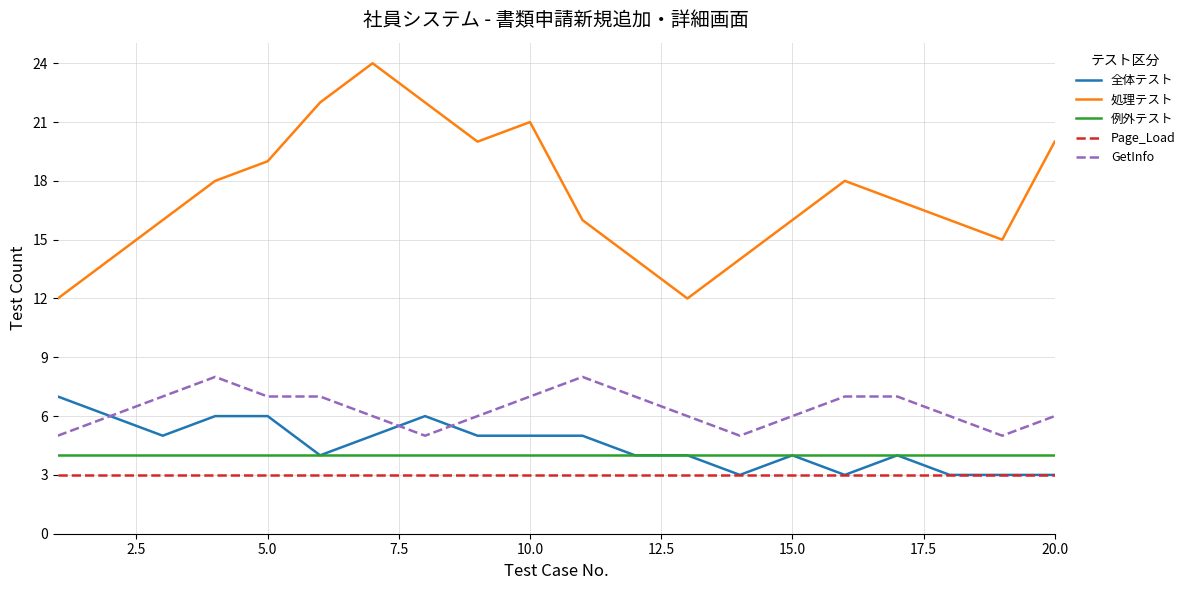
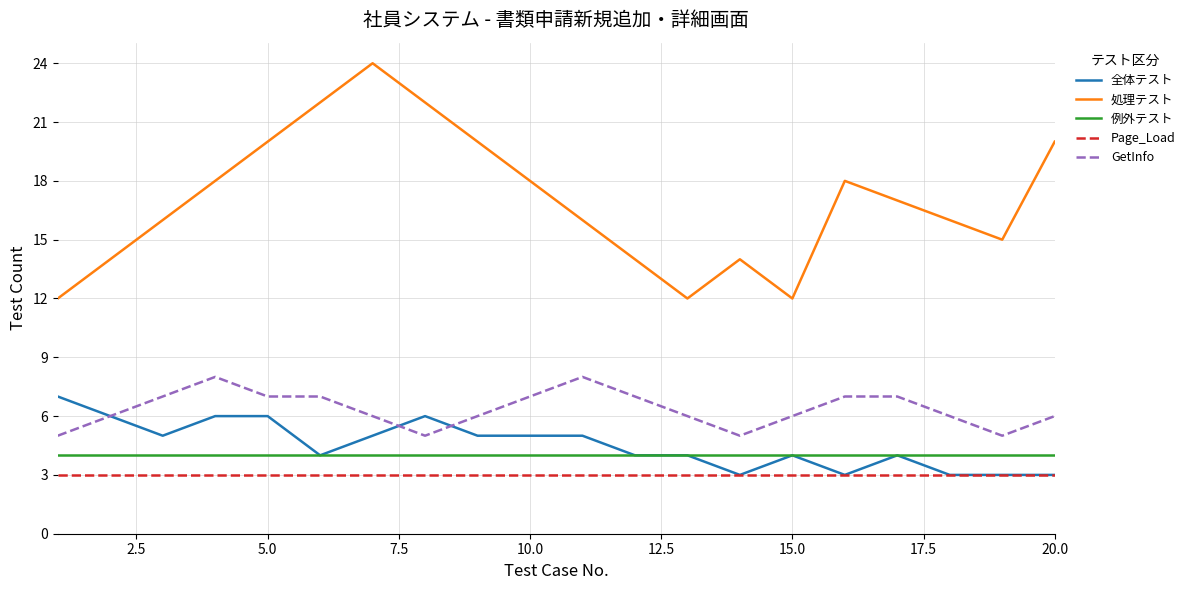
処理テスト, 5.0: 19 -> 20
処理テスト, 10.0: 21 -> 18
処理テスト, 15.0: 16 -> 12
